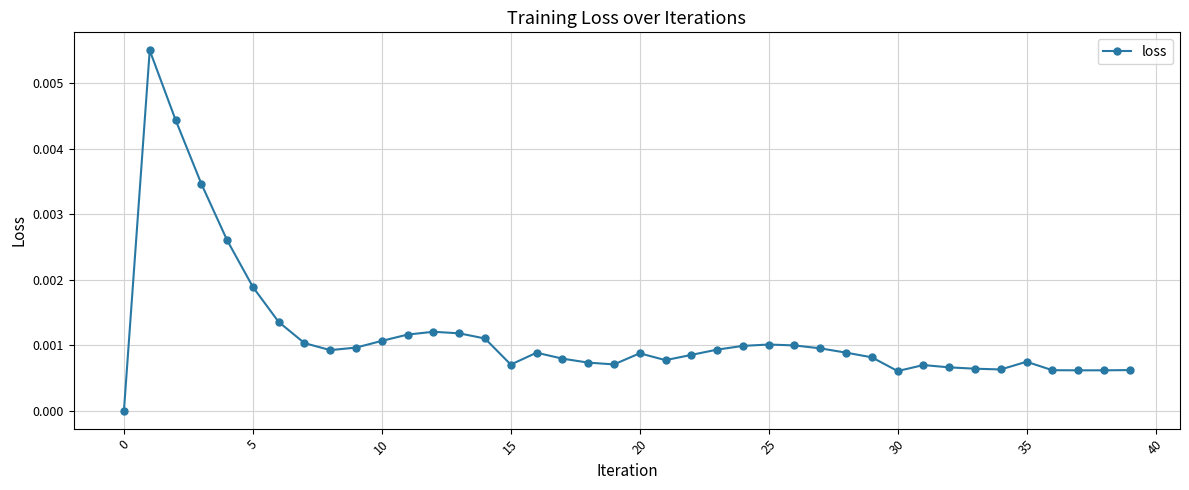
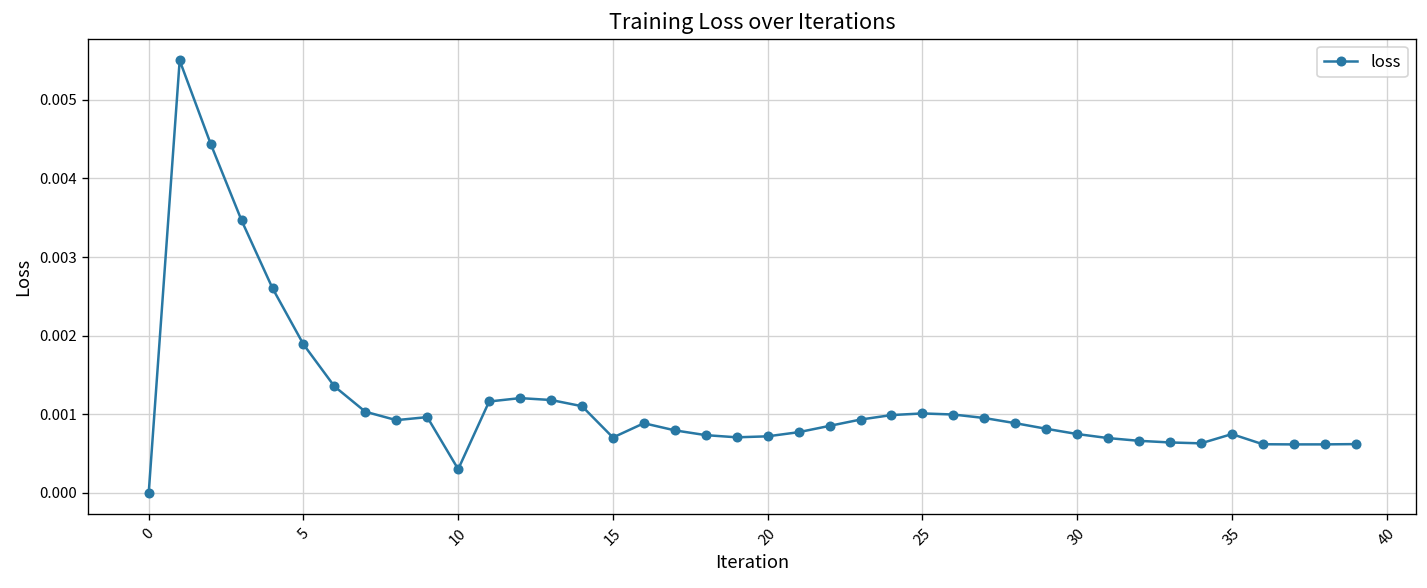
10: 0.0011 -> 0.0003
20: 0.0009 -> 0.0007
30: 0.0006 -> 0.0007
